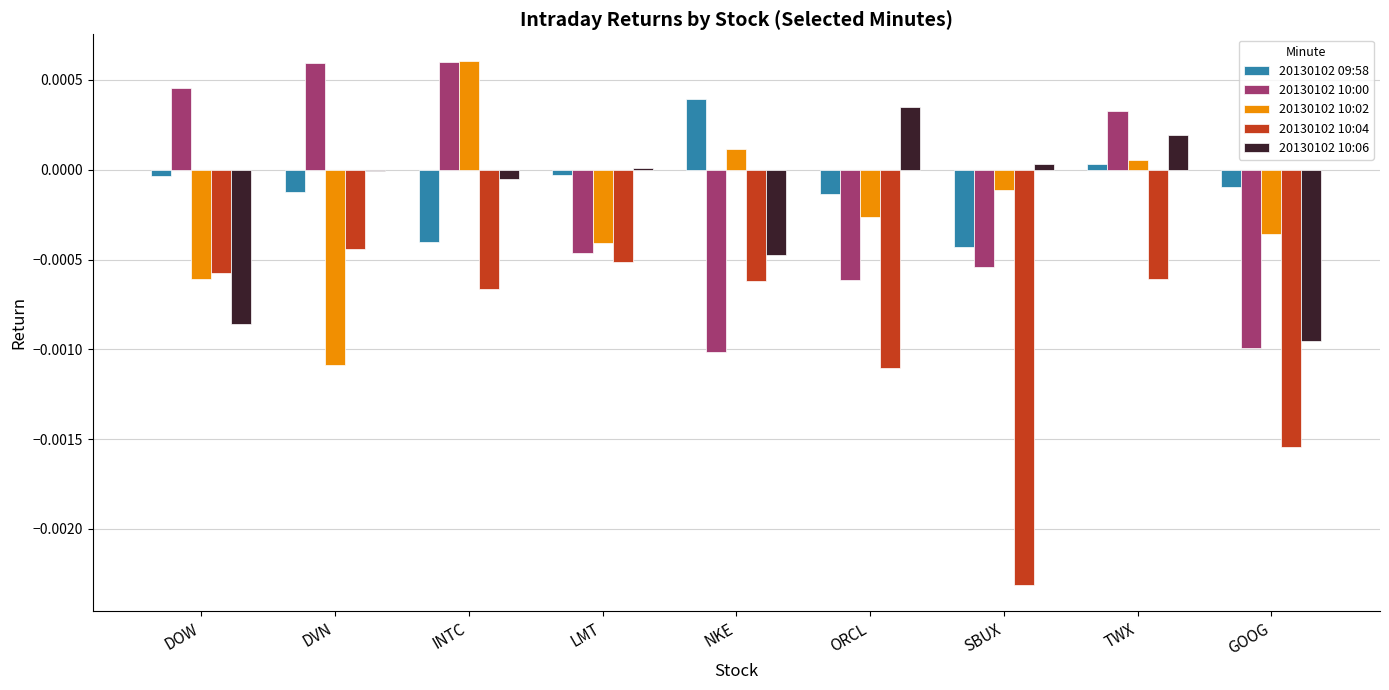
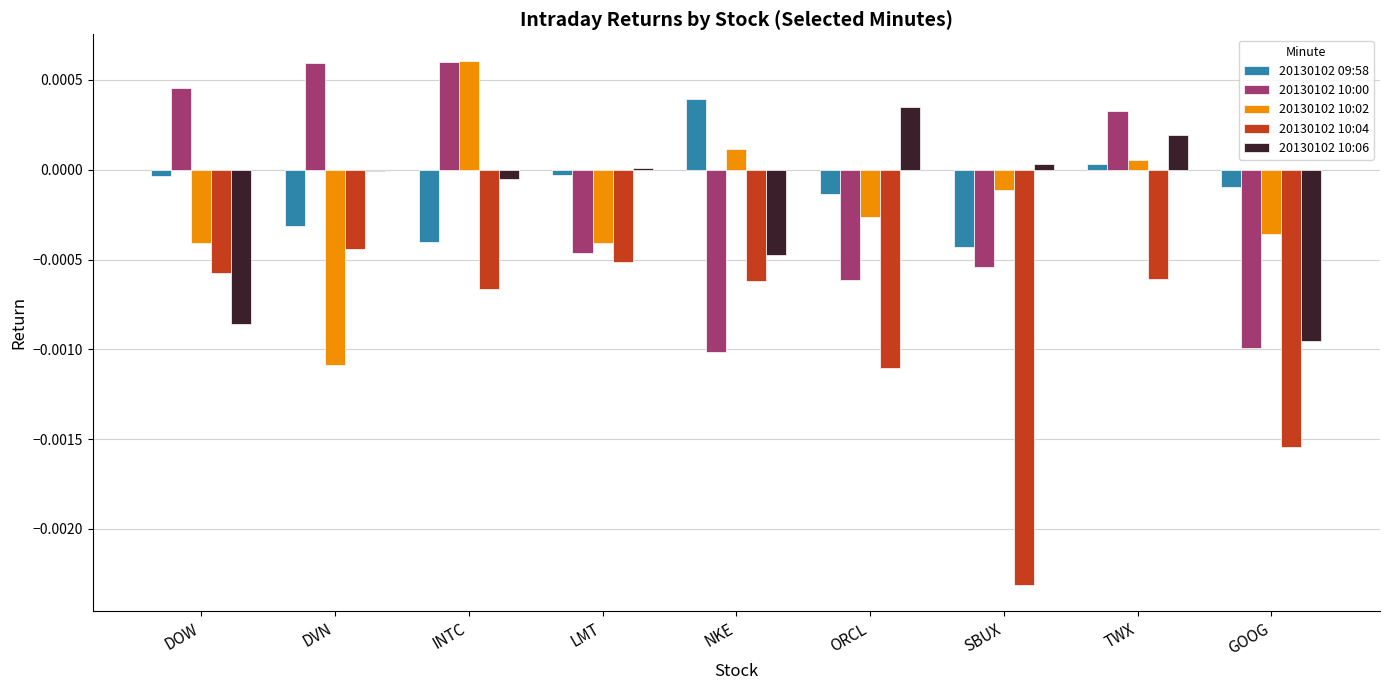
20130102 10:02, DOW: -0.00061 -> -0.00041
20130102 09:58, DVN: -0.00012 -> -0.00031
